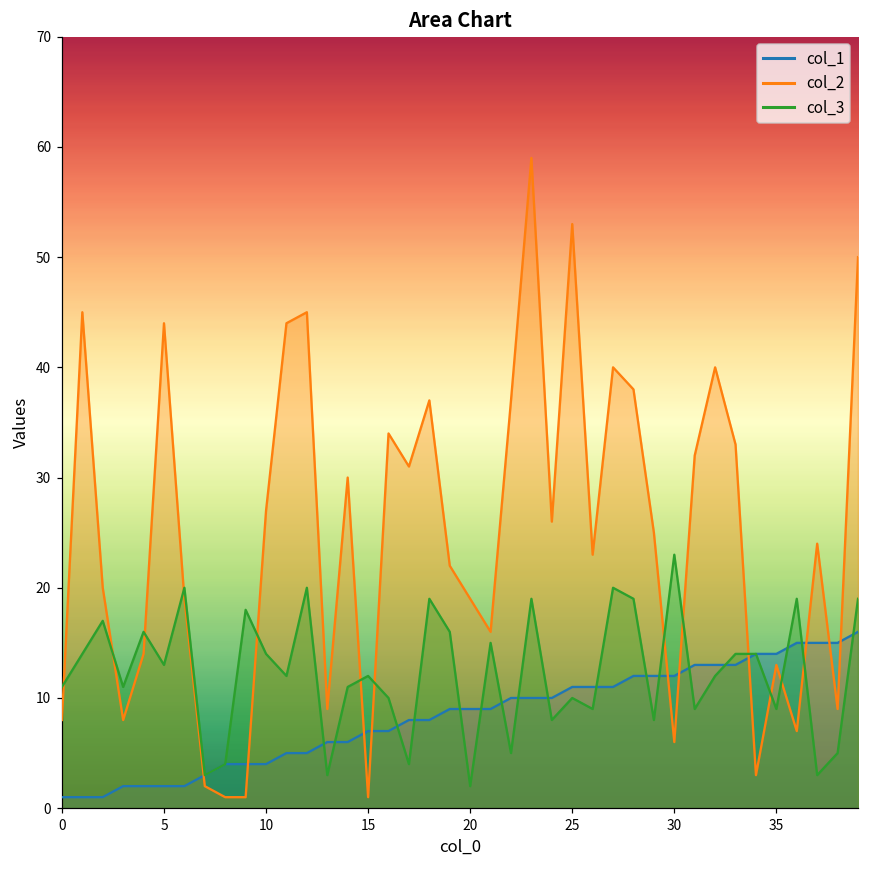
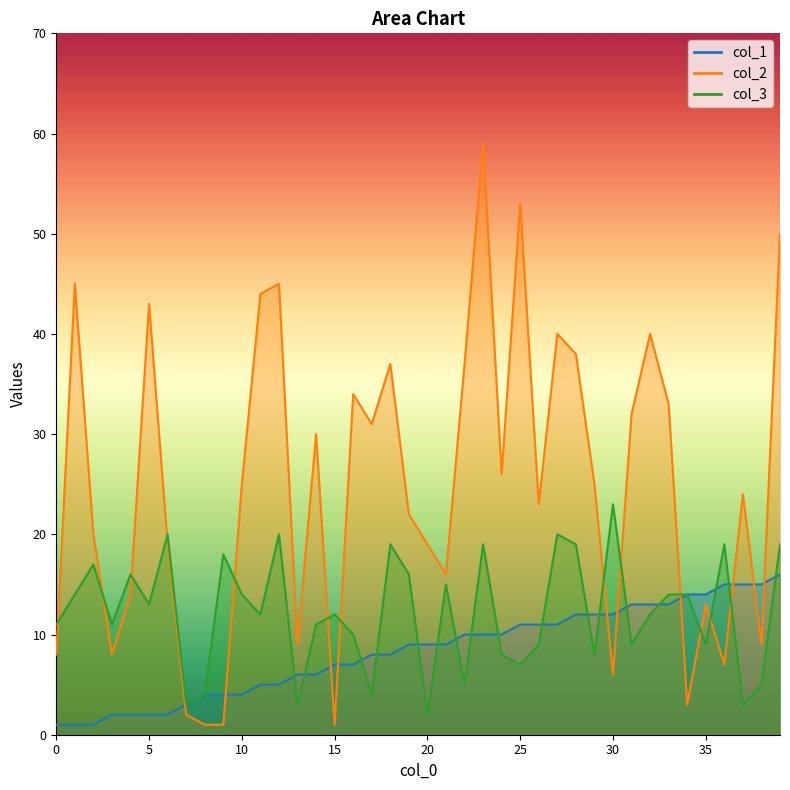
col_2, 5: 44 -> 43
col_2, 10: 27 -> 25
col_3, 25: 10 -> 7
